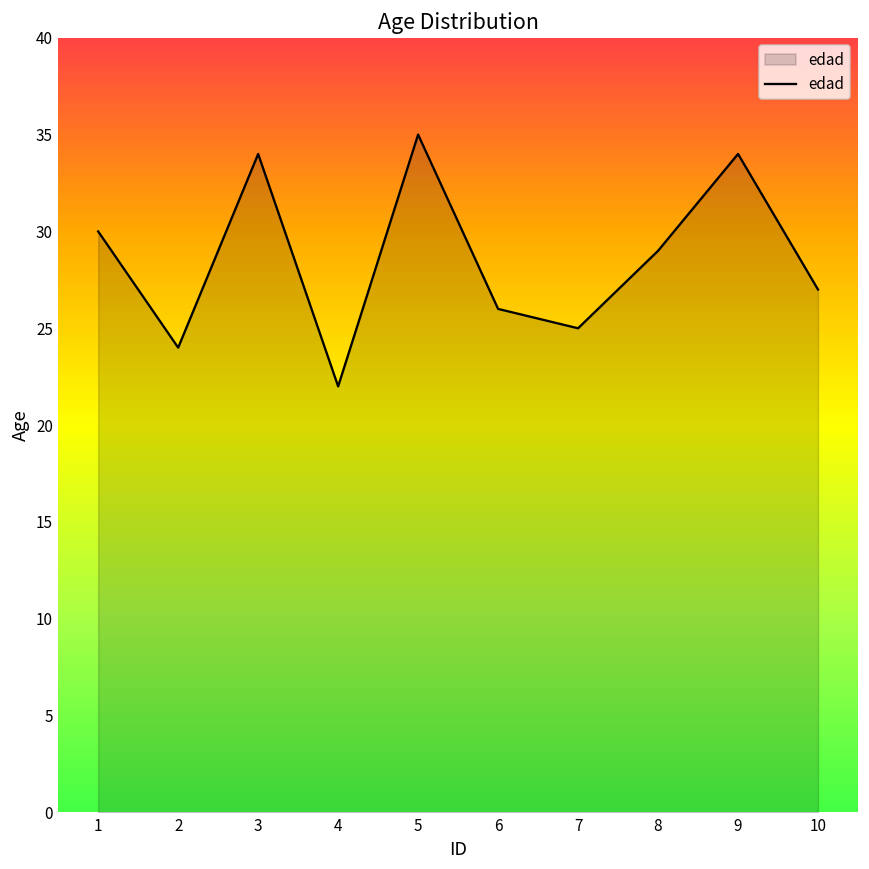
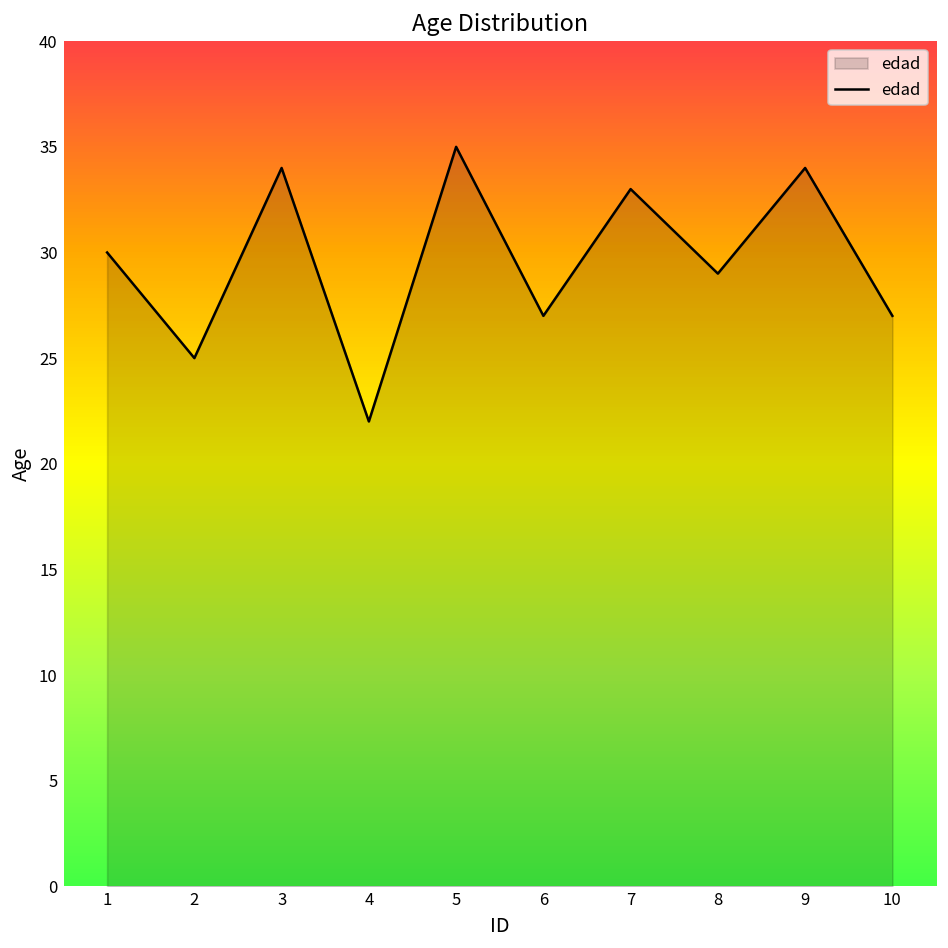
2: 24 -> 25
6: 26 -> 27
7: 25 -> 33
